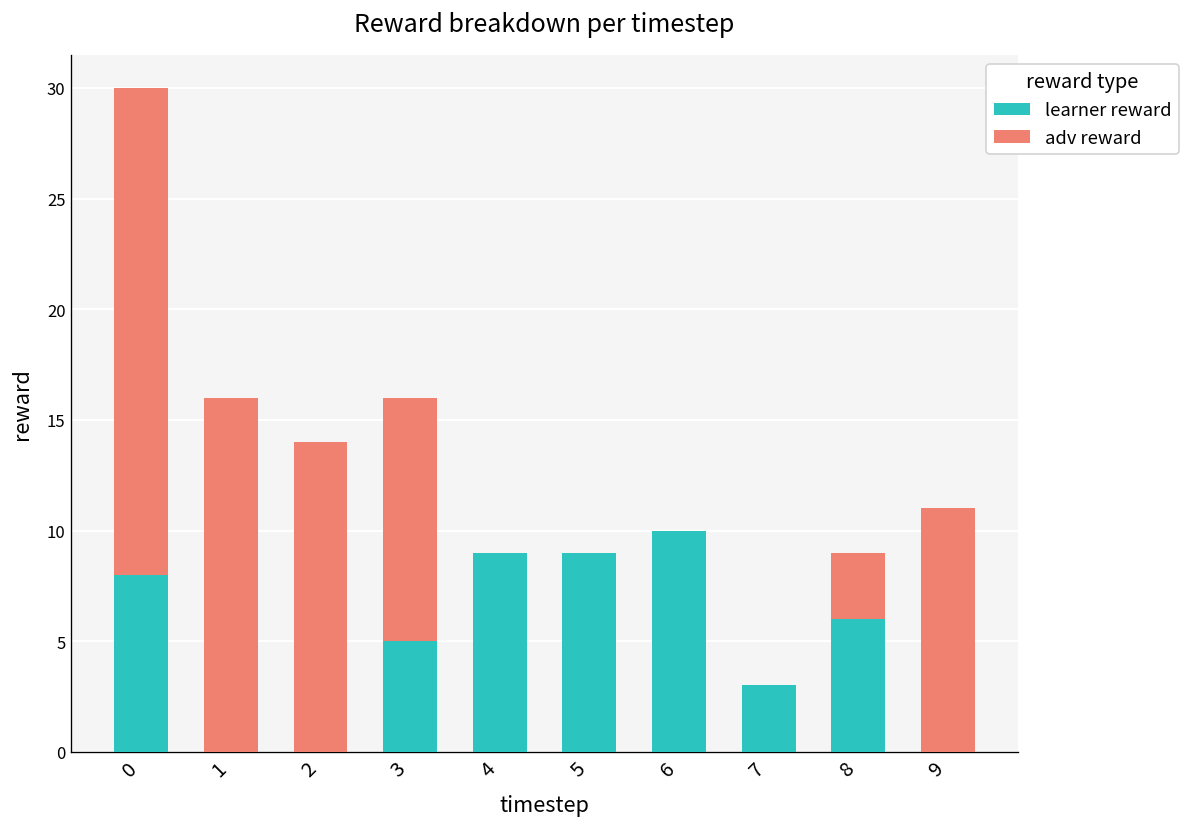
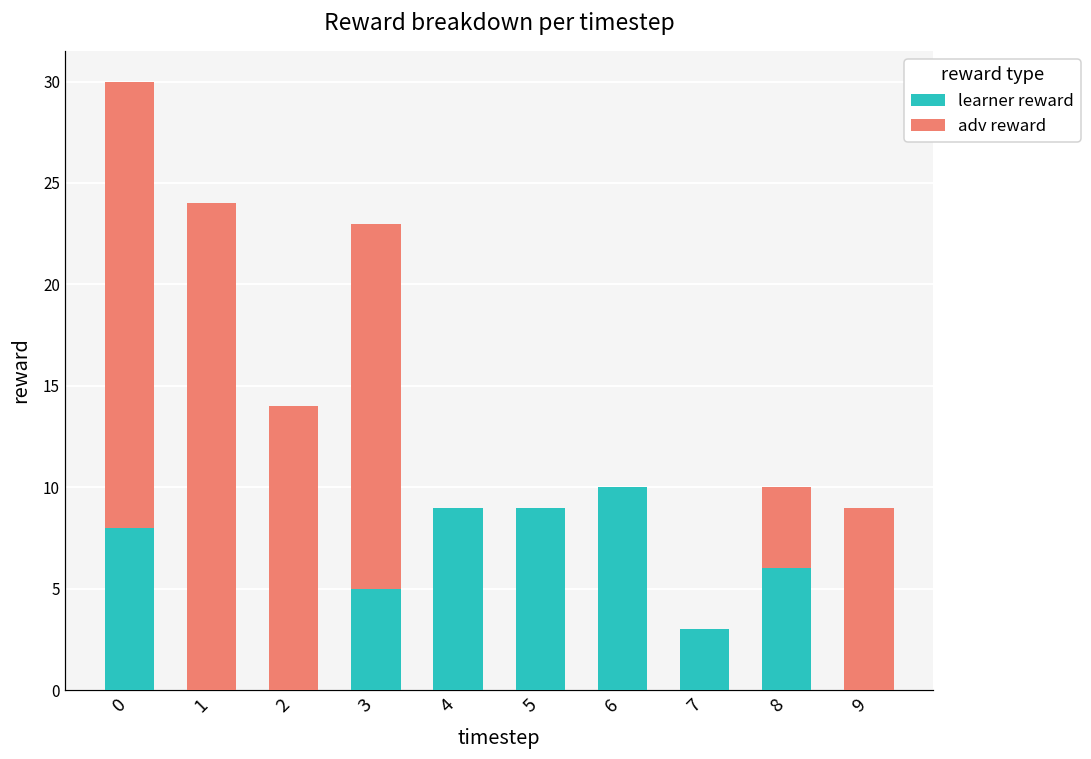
adv reward, 1: 16 -> 24
adv reward, 3: 11 -> 18
adv reward, 8: 3 -> 4
adv reward, 9: 11 -> 9
